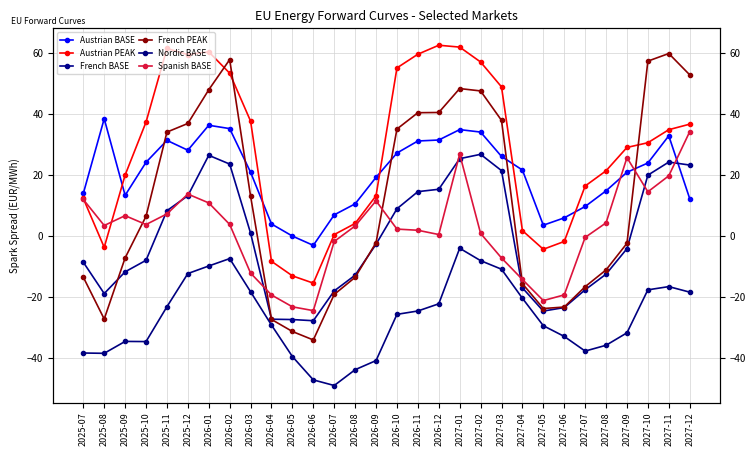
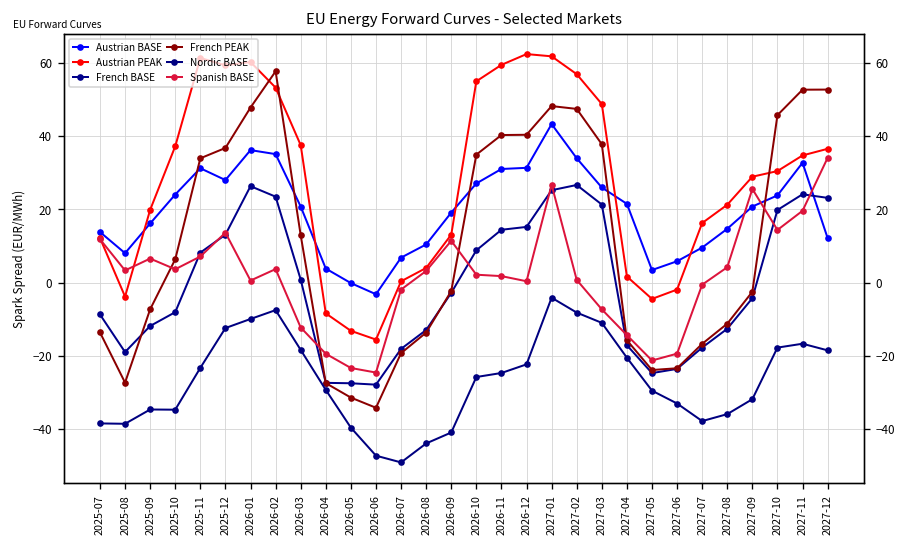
Austrian BASE, 2025-08: 38 -> 8
Austrian BASE, 2025-09: 13 -> 16
Spanish BASE, 2026-01: 11 -> 1
Austrian BASE, 2027-01: 35 -> 43
French PEAK, 2027-10: 57 -> 46
French PEAK, 2027-11: 60 -> 53
